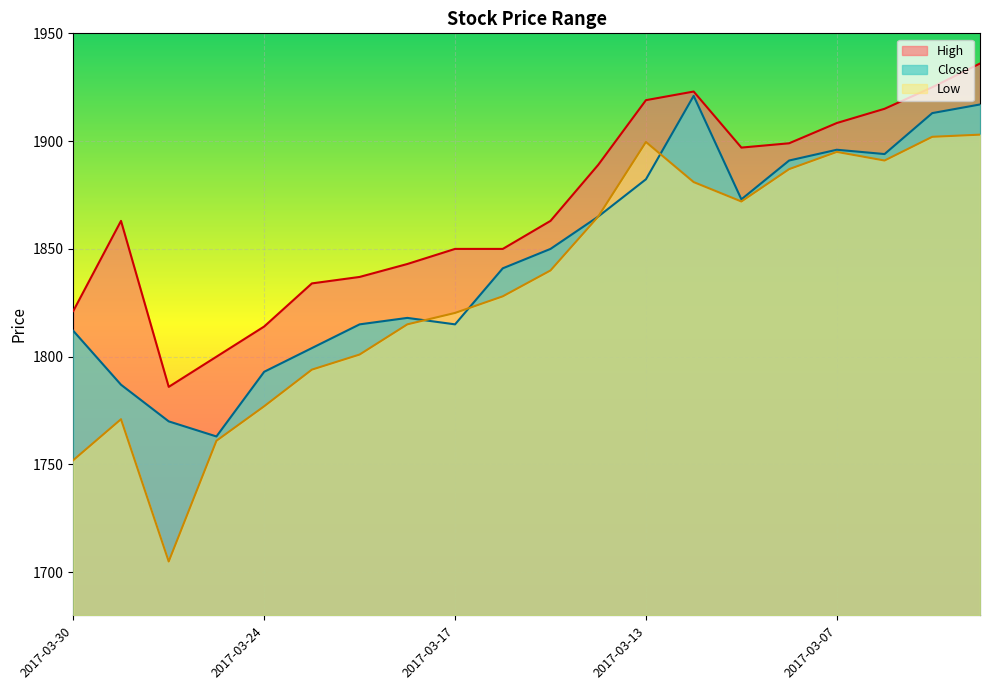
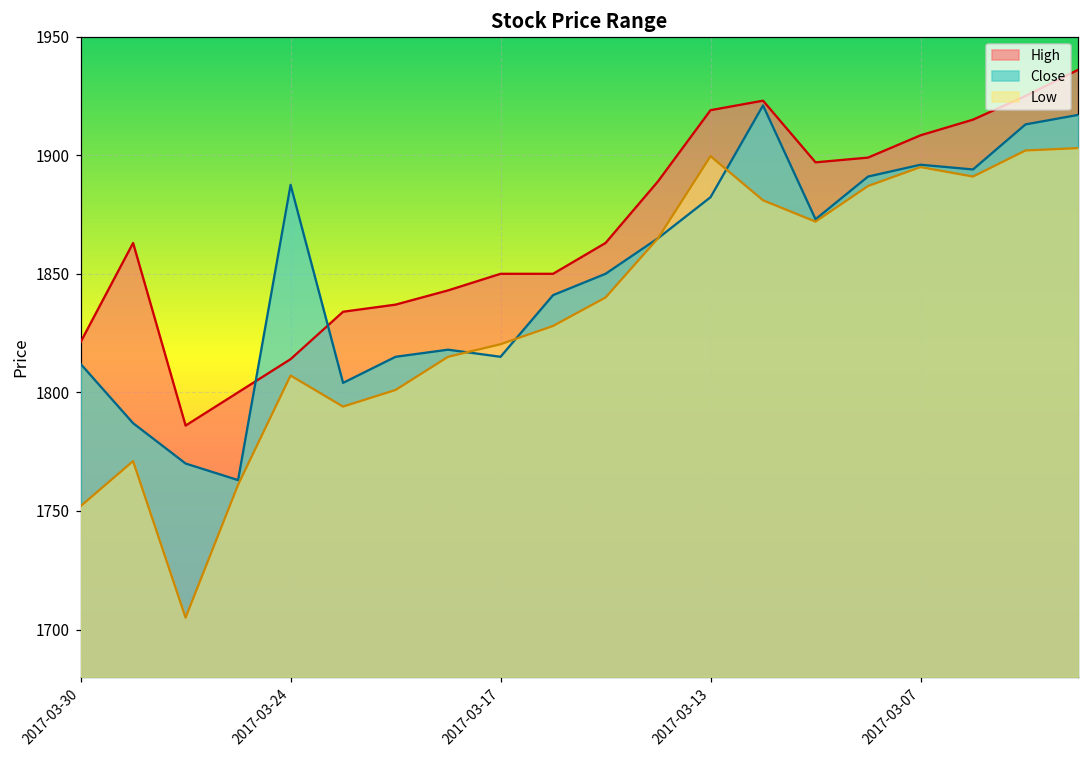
Close, 2017-03-24: 1793 -> 1888
Low, 2017-03-24: 1777 -> 1807
